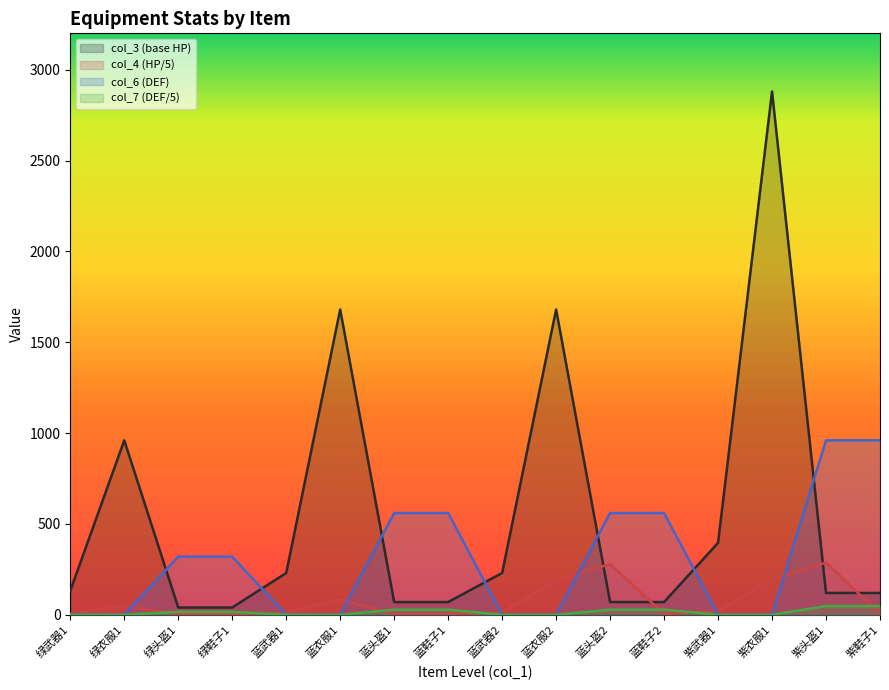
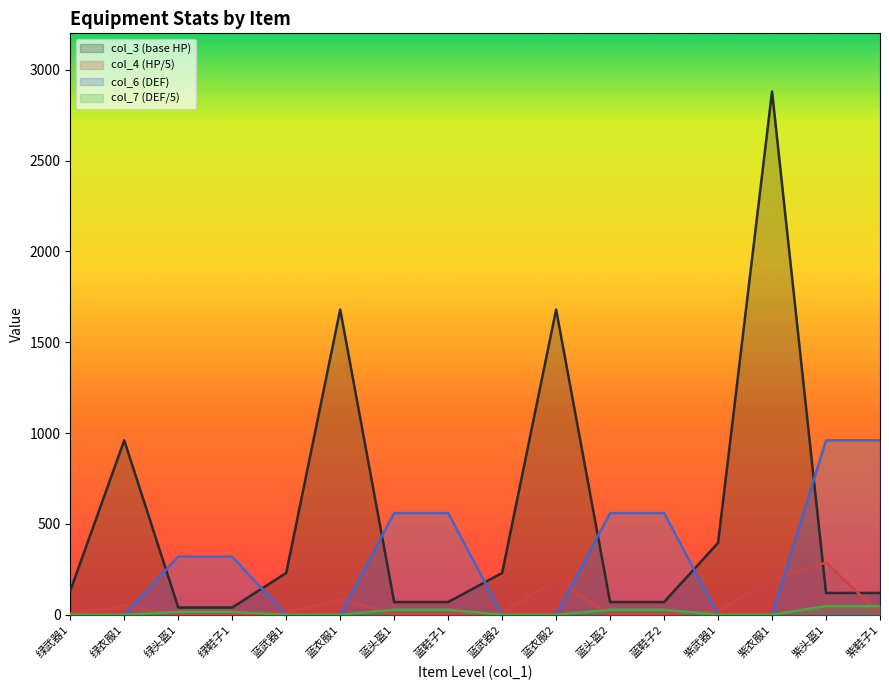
col_4 (HP/5), 蓝头盔2: 280 -> 0
